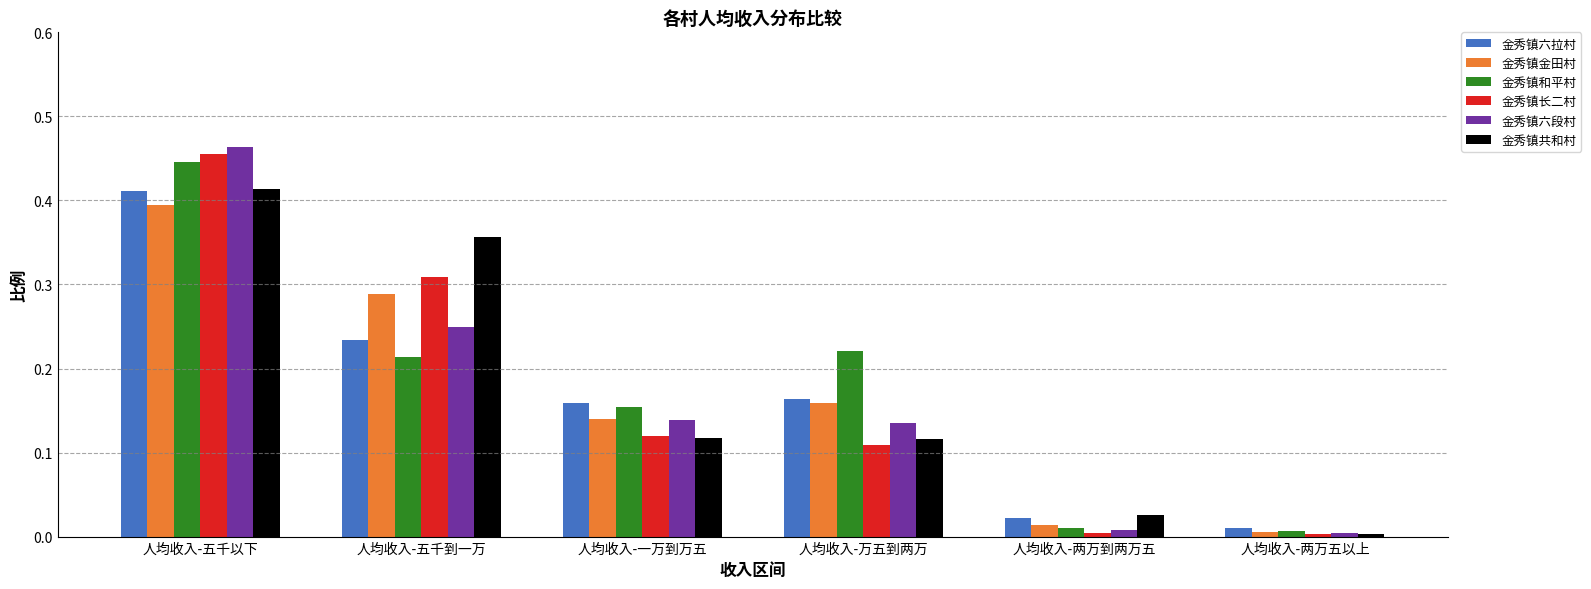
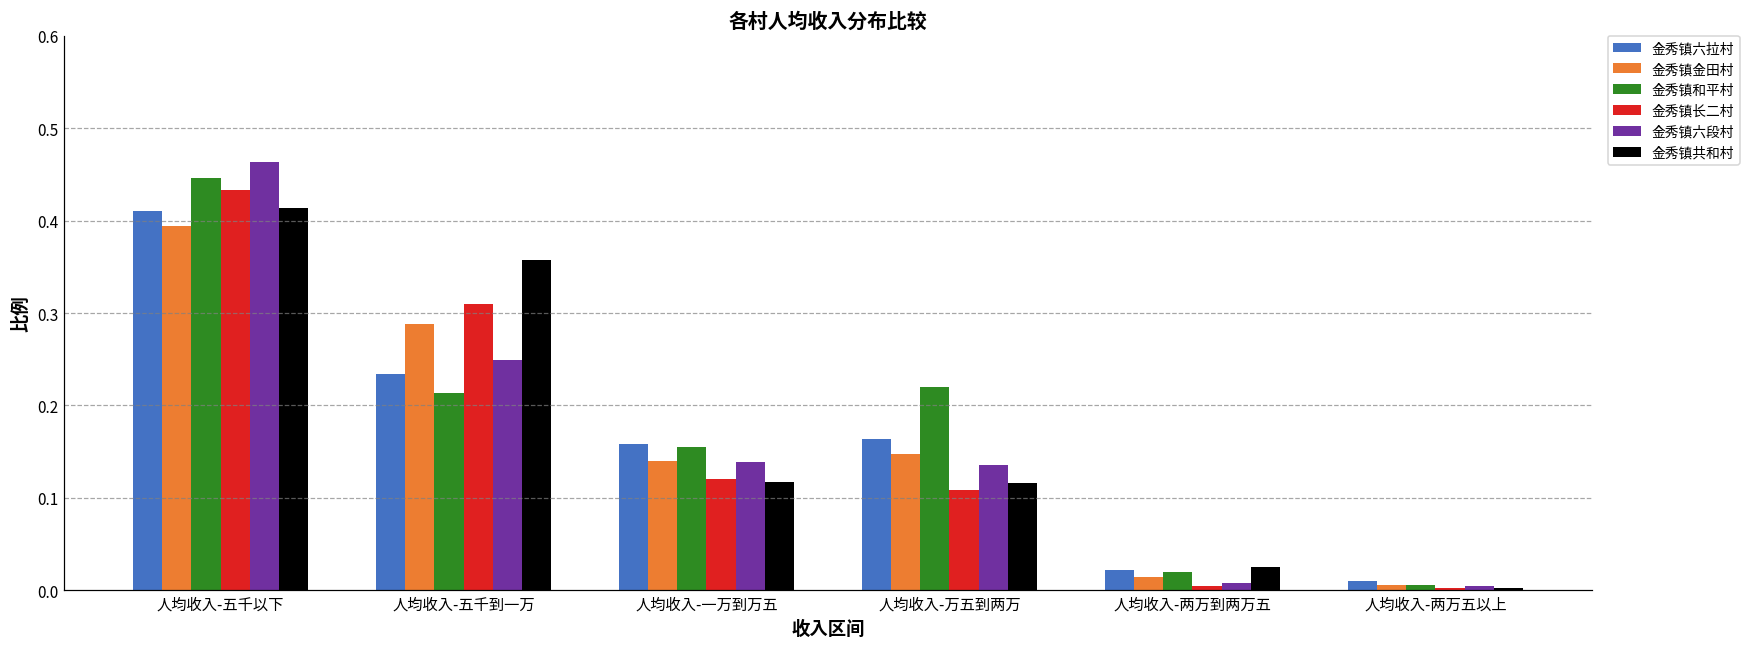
金秀镇长二村, 人均收入-五千以下: 0.45 -> 0.43
金秀镇金田村, 人均收入-万五到两万: 0.16 -> 0.15
金秀镇和平村, 人均收入-两万到两万五: 0.01 -> 0.02
